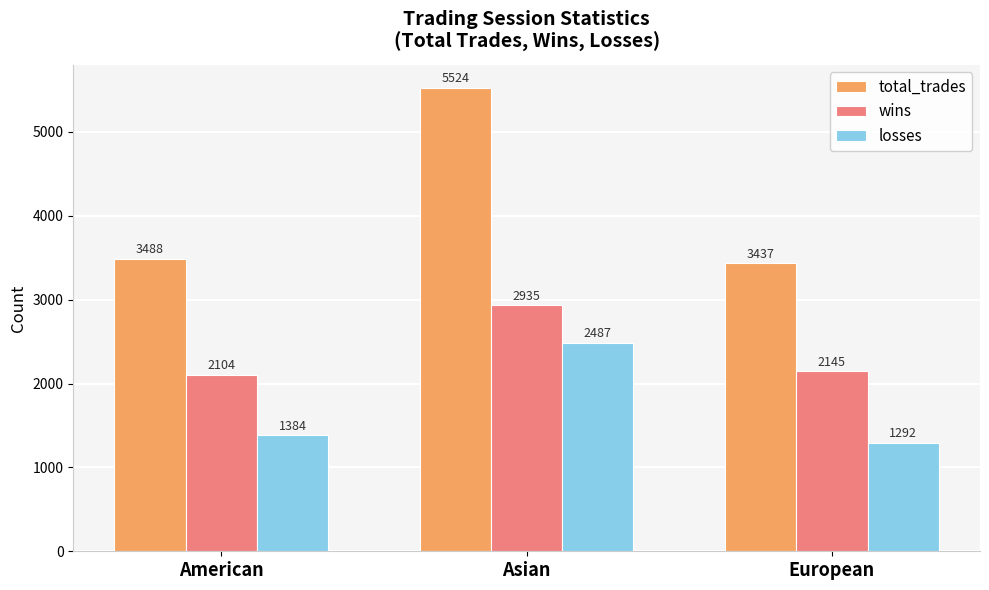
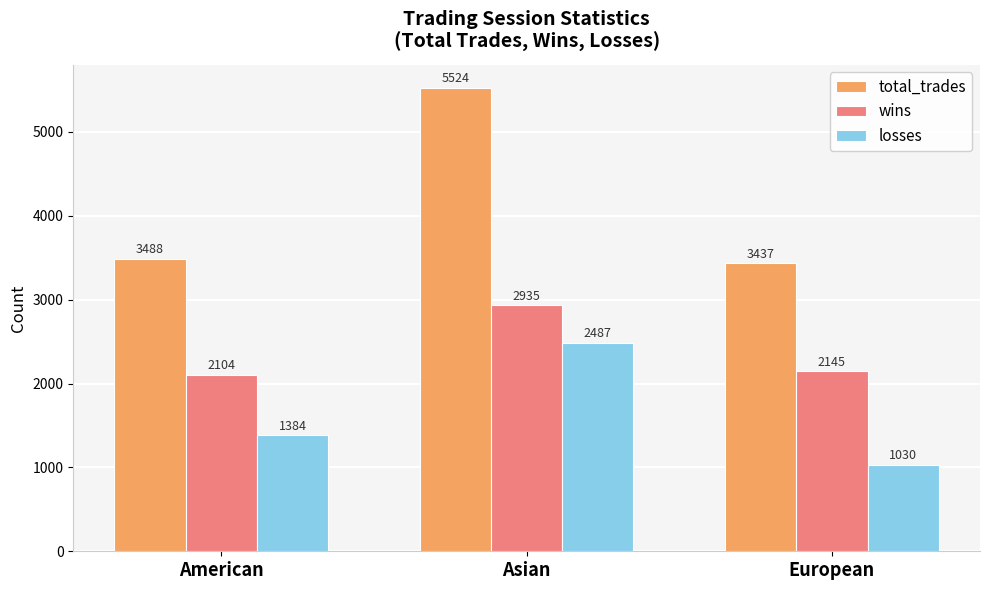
losses, European: 1292 -> 1030
